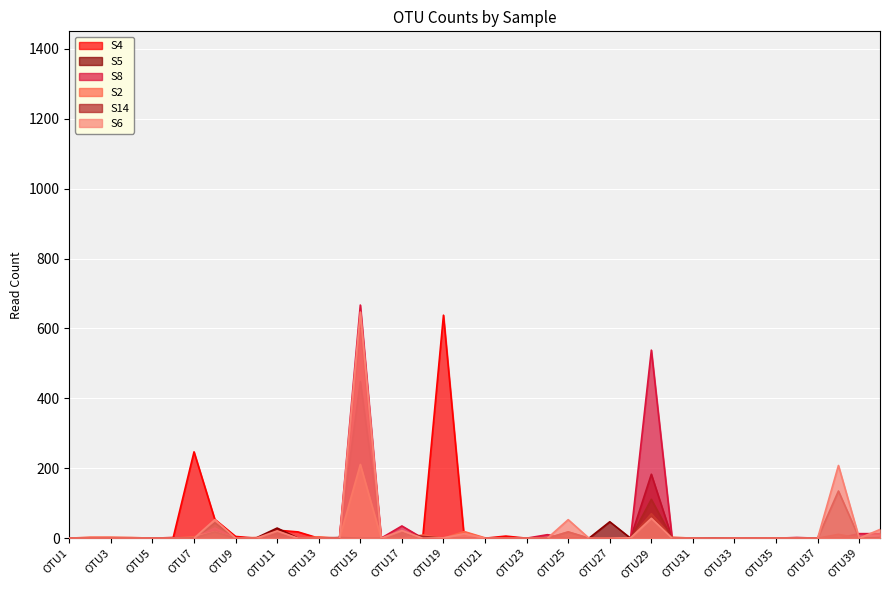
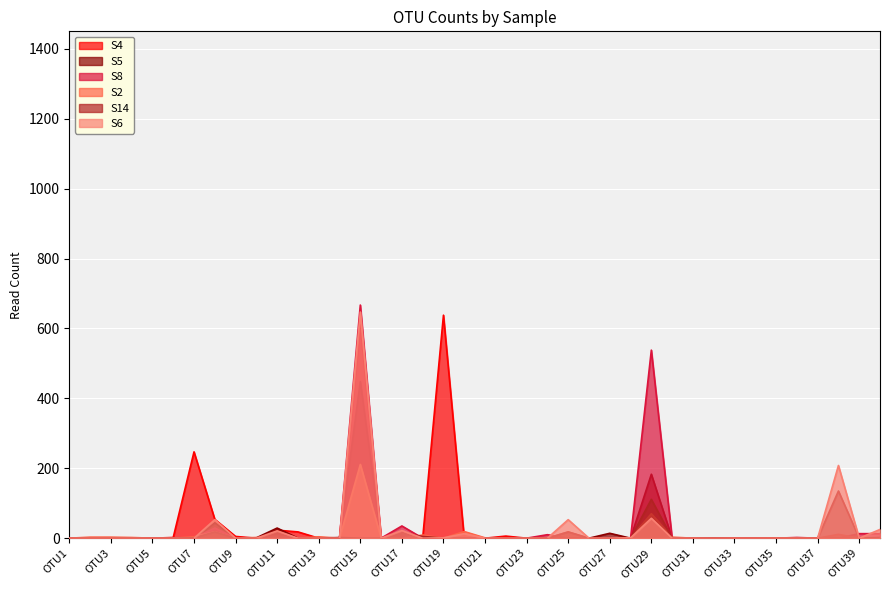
S5, OTU27: 50 -> 10
